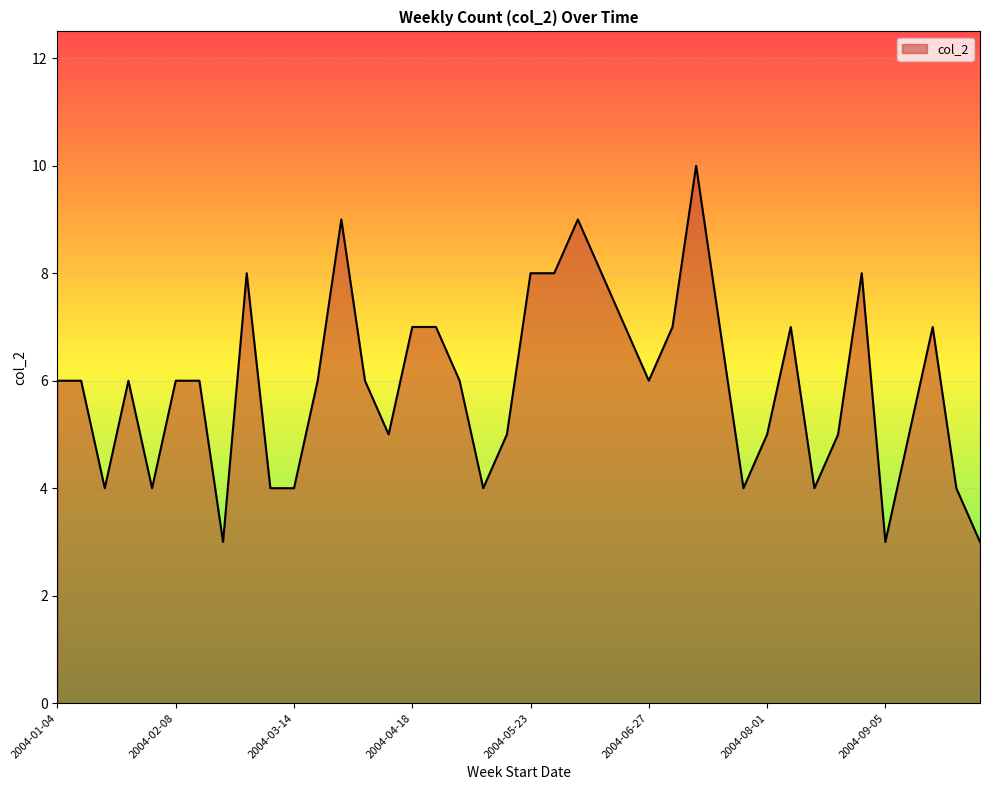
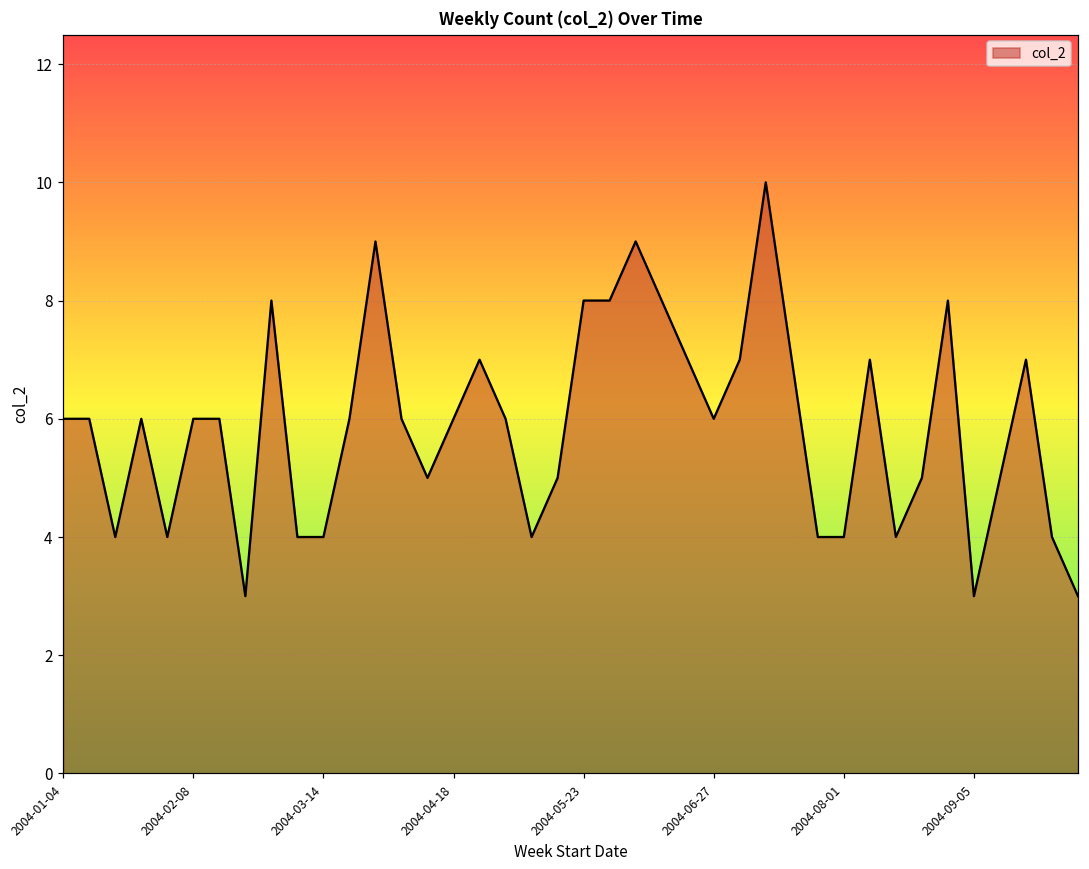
2004-04-18: 7 -> 6
2004-08-01: 5 -> 4
